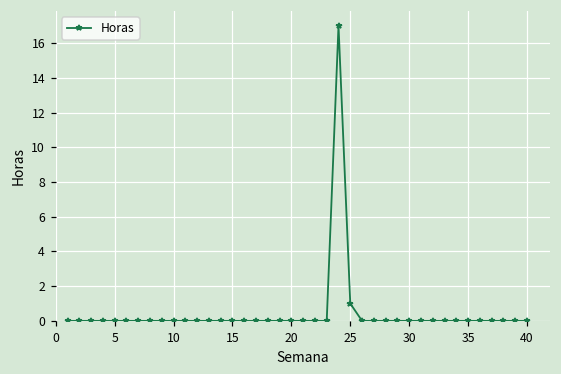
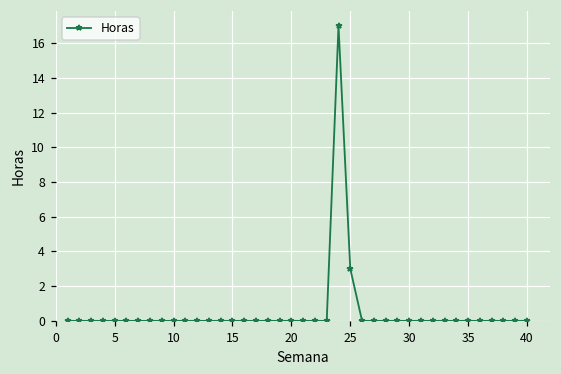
25: 1 -> 3
